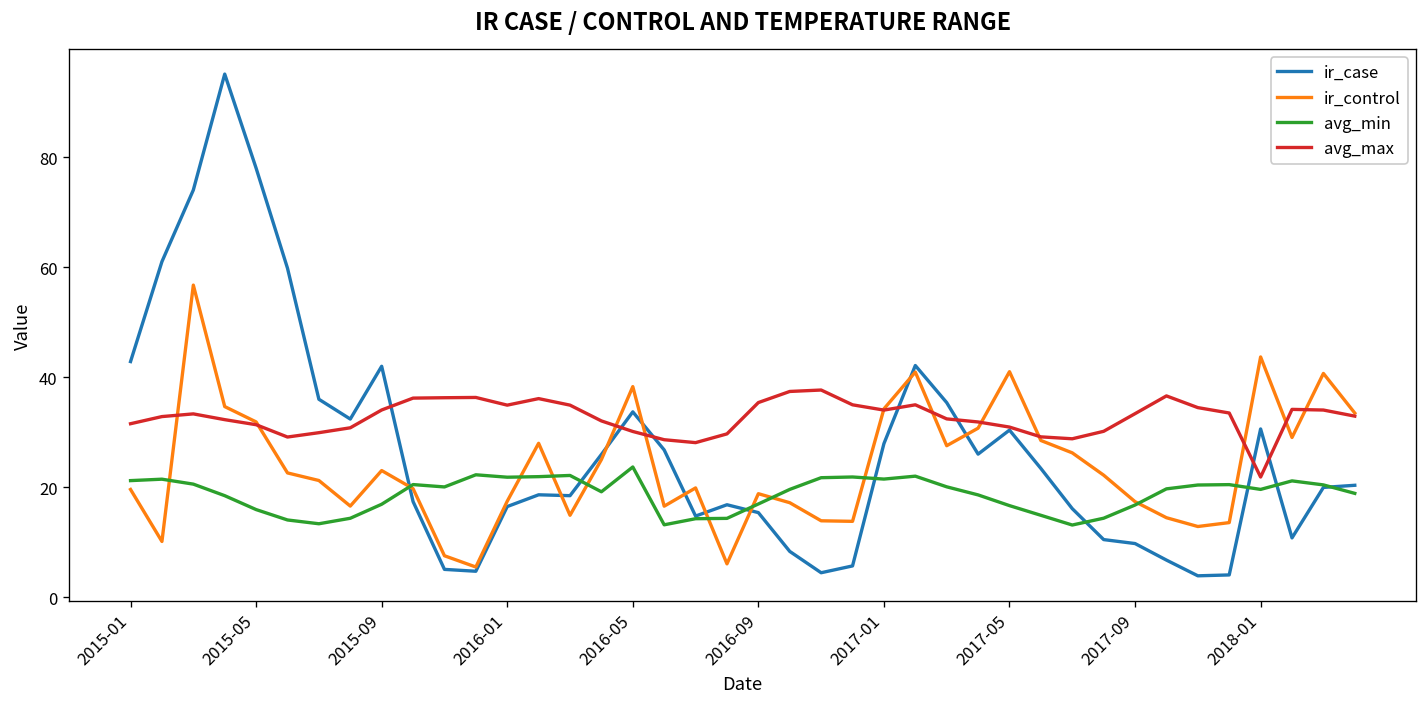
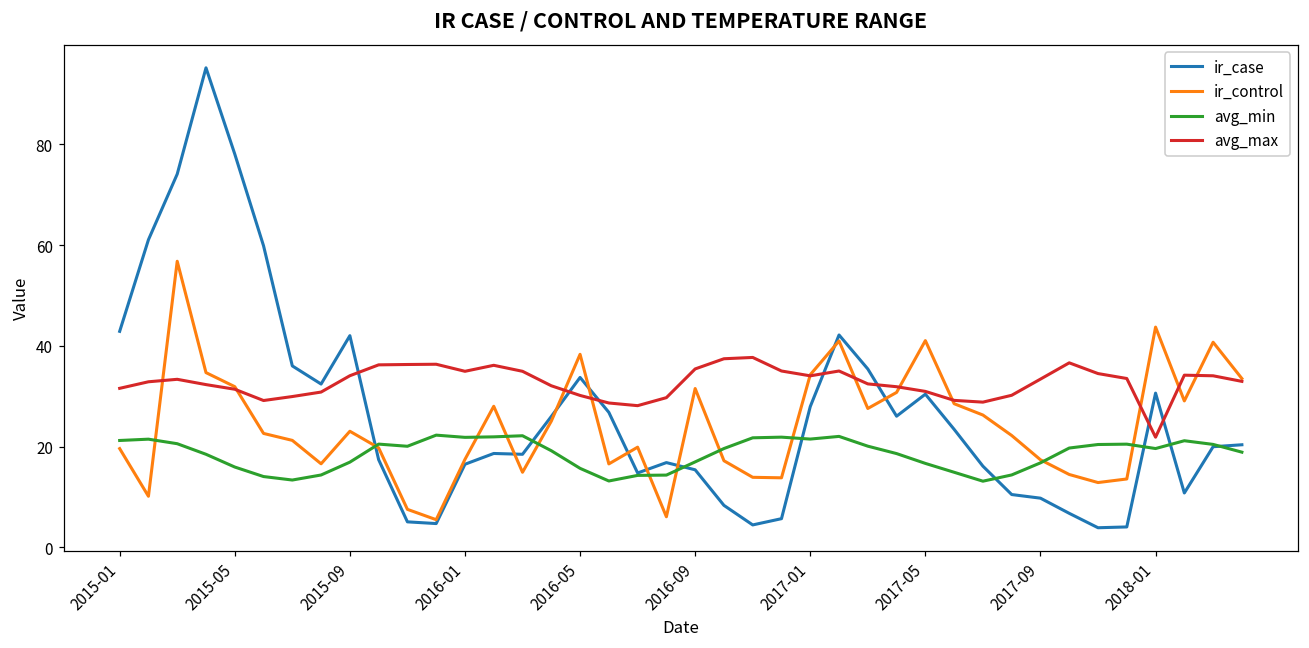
avg_min, 2016-05: 24 -> 16
ir_control, 2016-09: 19 -> 32
